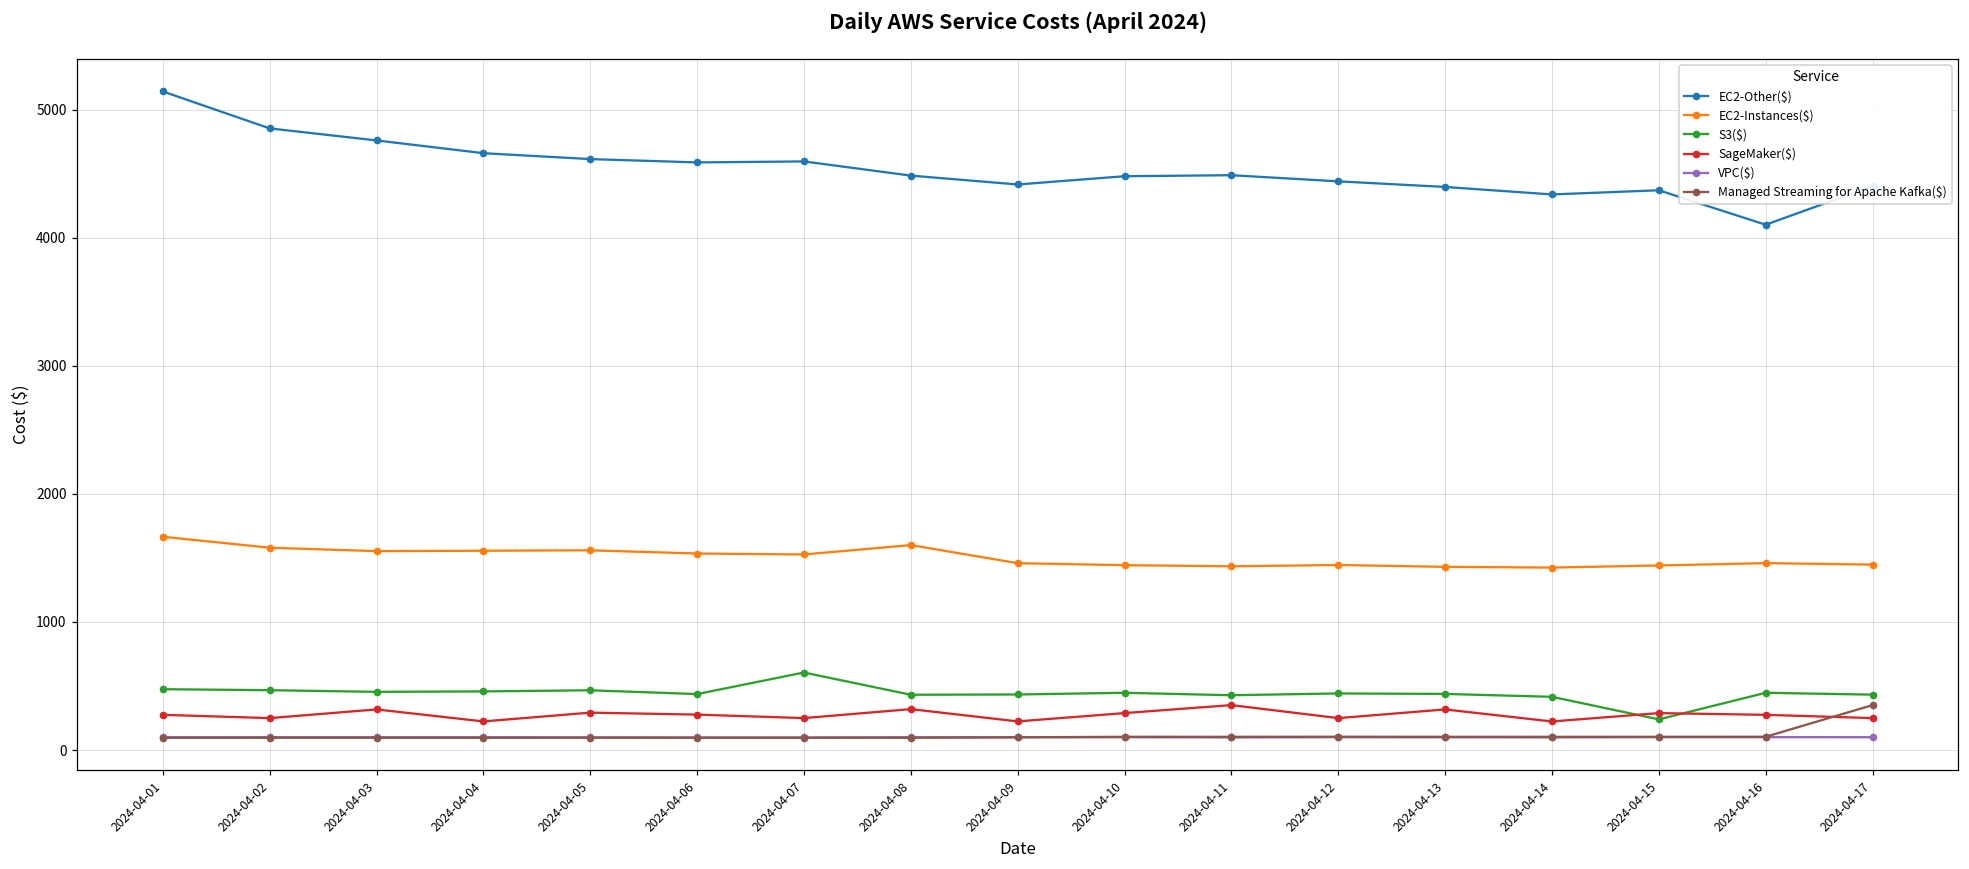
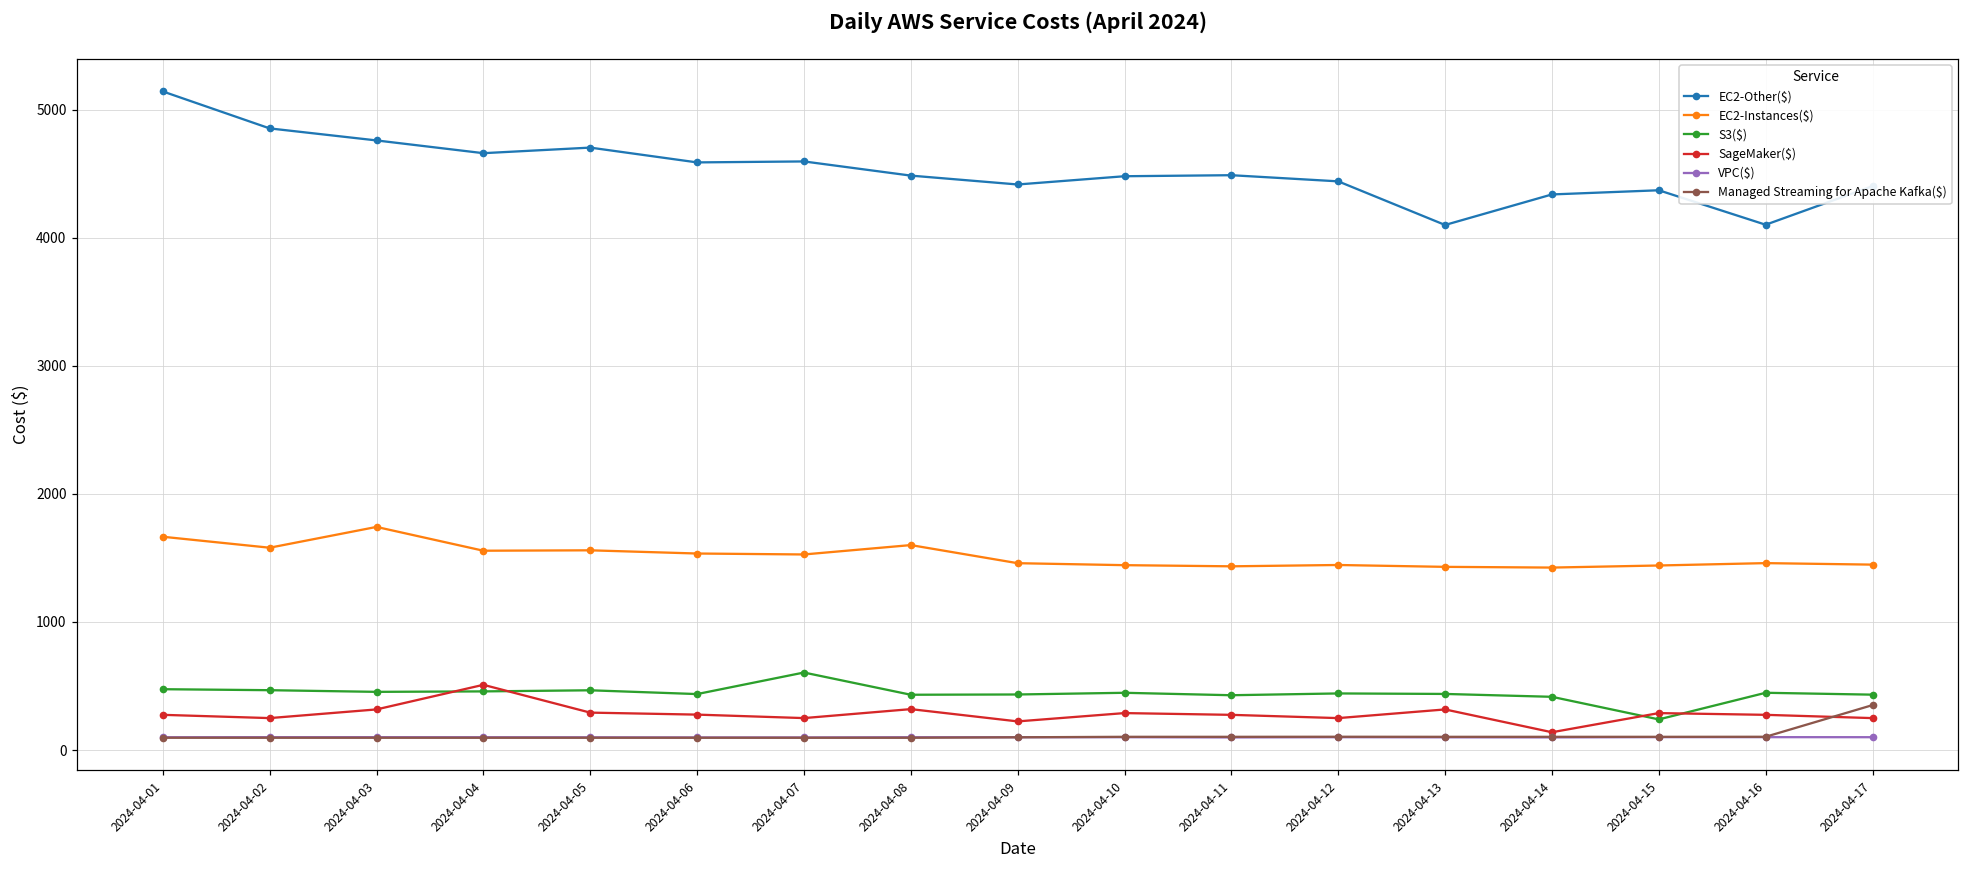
EC2-Instances($), 2024-04-03: 1550 -> 1740
SageMaker($), 2024-04-04: 220 -> 510
EC2-Other($), 2024-04-05: 4610 -> 4700
SageMaker($), 2024-04-11: 350 -> 270
EC2-Other($), 2024-04-13: 4400 -> 4100
SageMaker($), 2024-04-14: 220 -> 140
